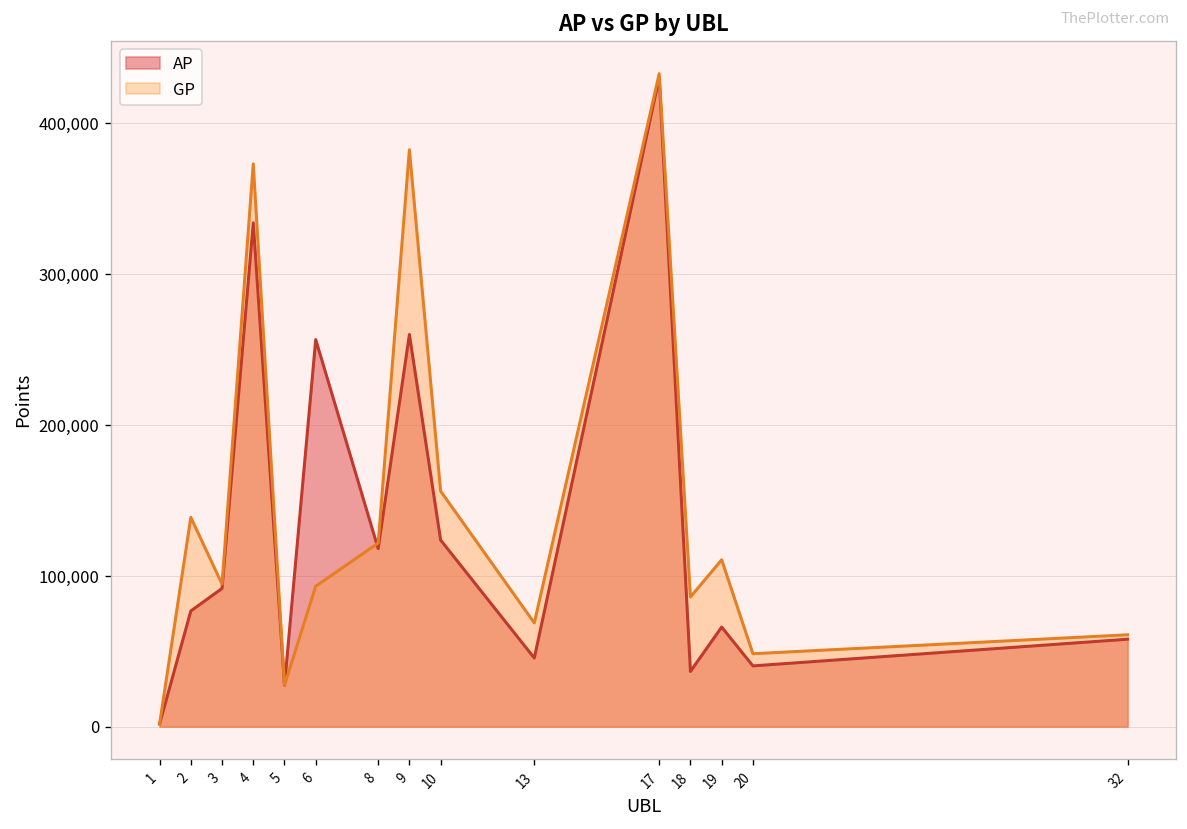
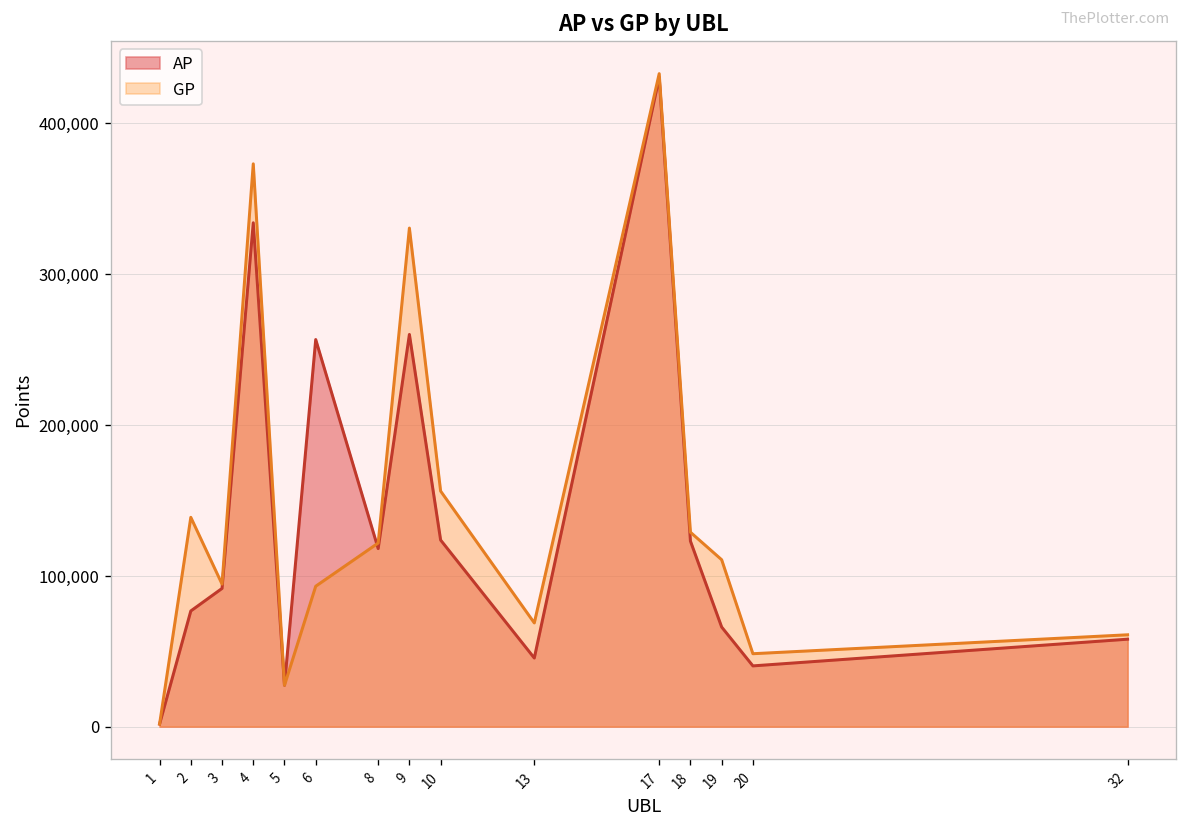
GP, 9: 382,000 -> 331,000
AP, 18: 37,000 -> 123,000
GP, 18: 86,000 -> 129,000
